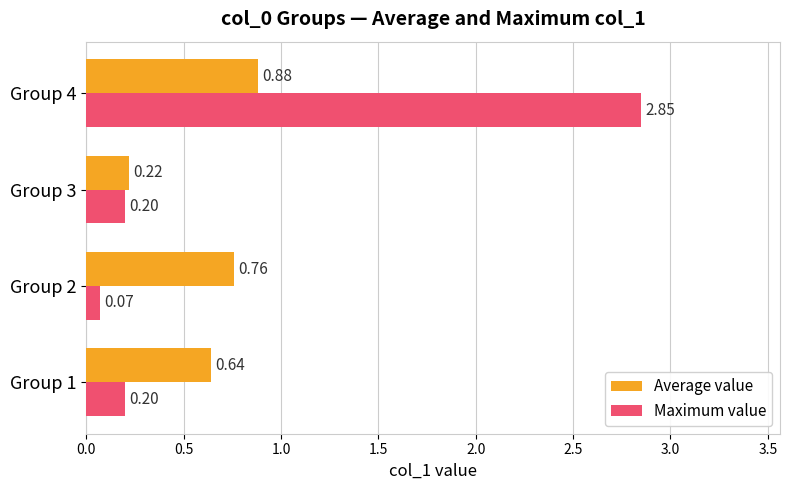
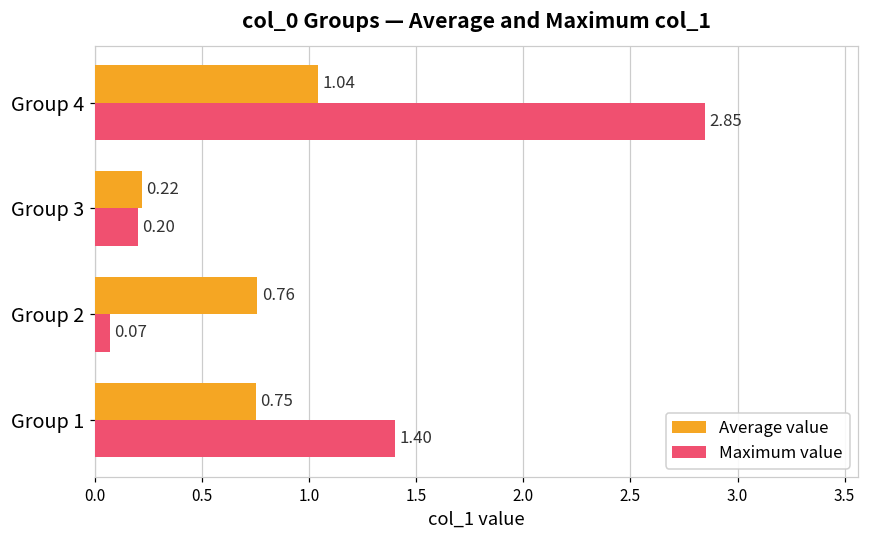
Average value, Group 4: 0.88 -> 1.04
Average value, Group 1: 0.64 -> 0.75
Maximum value, Group 1: 0.20 -> 1.40
